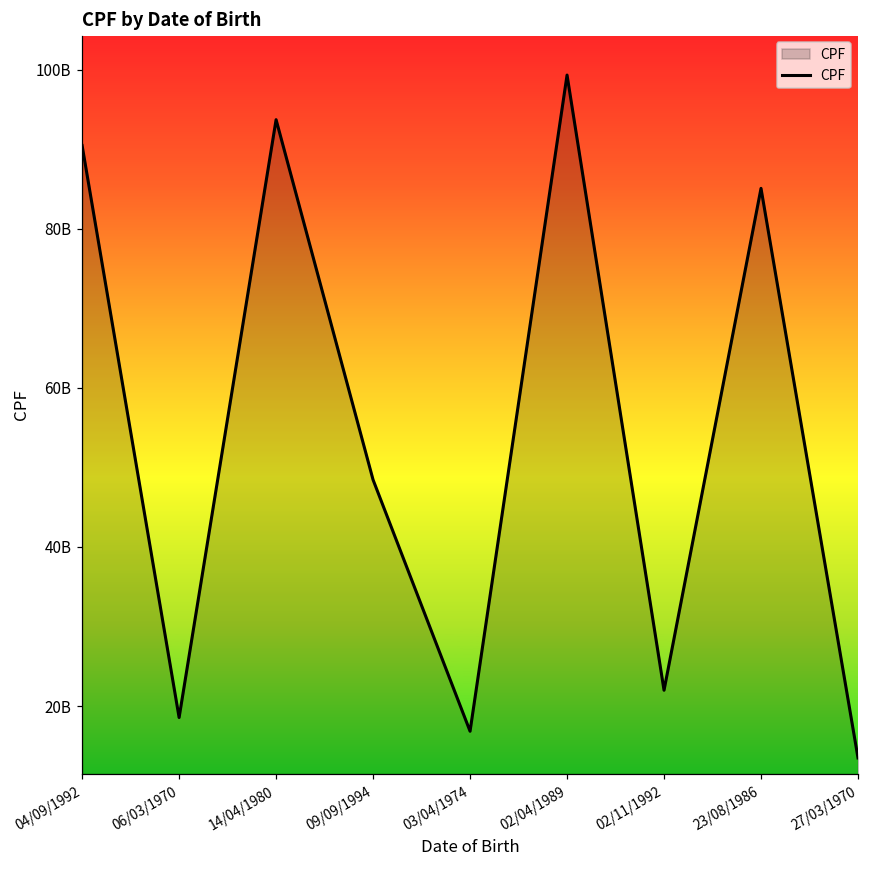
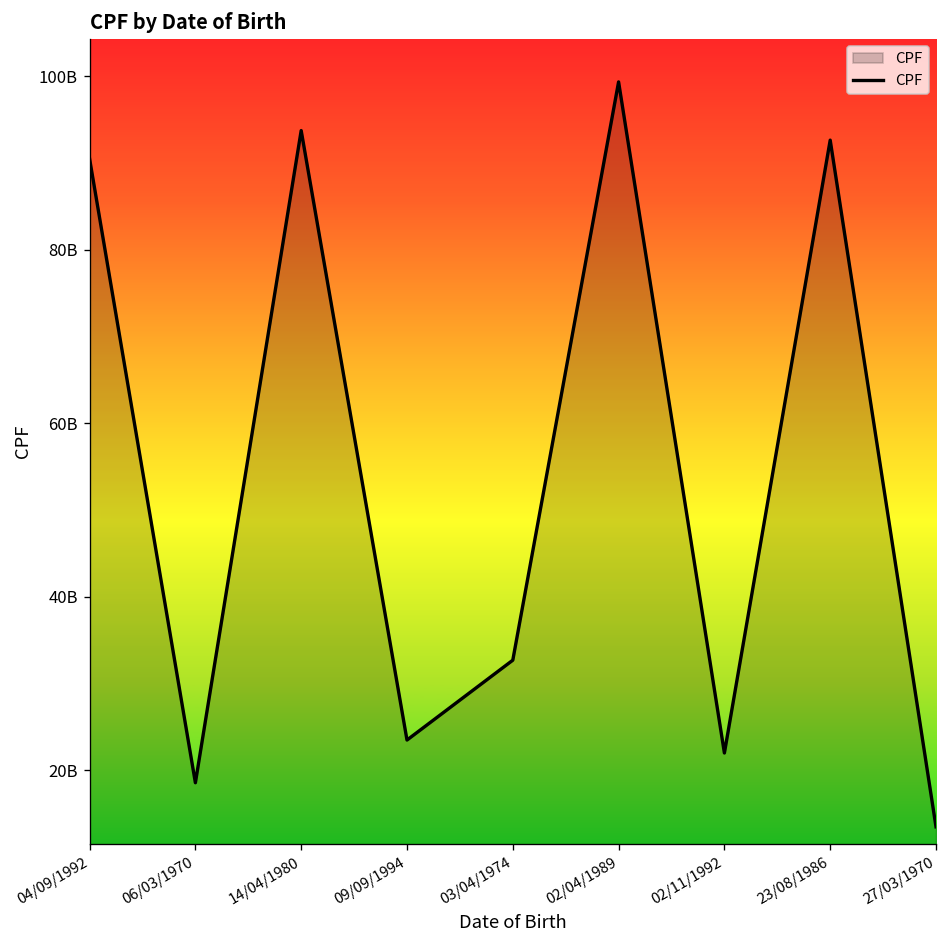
09/09/1994: 48000000000 -> 23000000000
03/04/1974: 17000000000 -> 33000000000
23/08/1986: 85000000000 -> 93000000000
